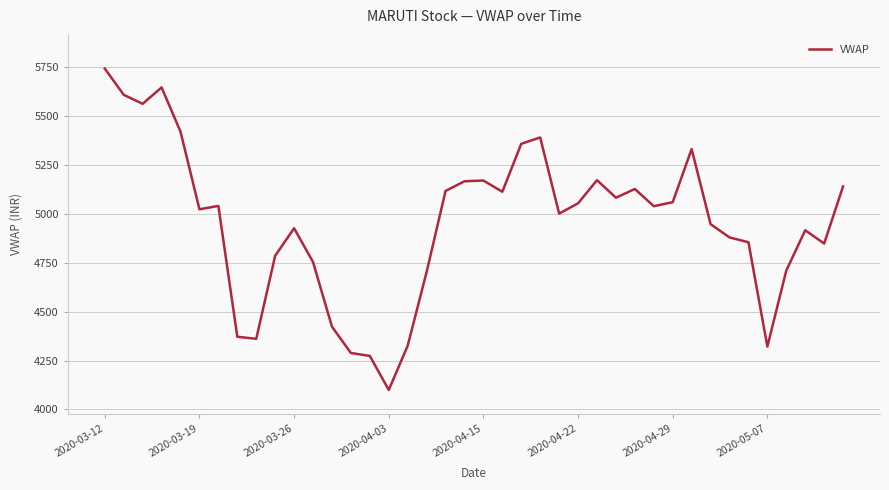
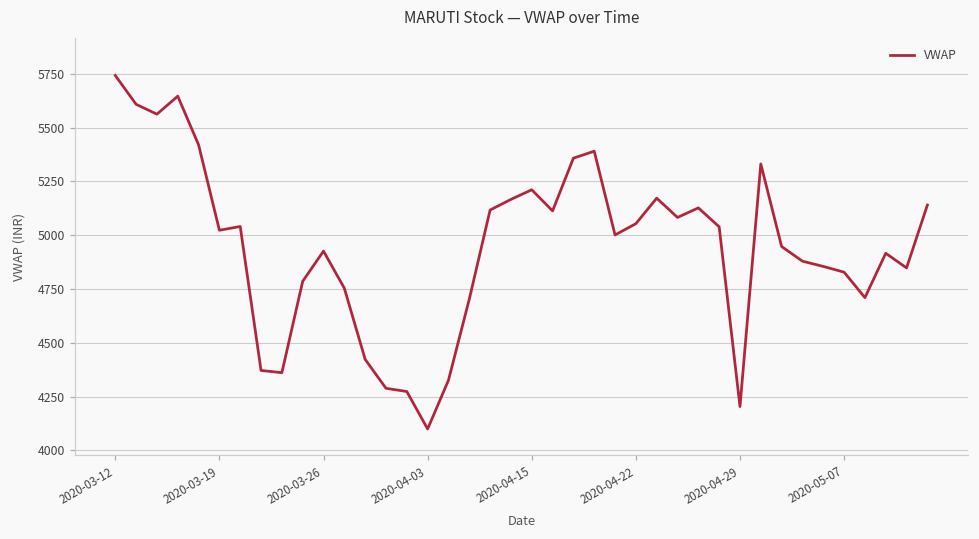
2020-04-15: 5170 -> 5210
2020-04-29: 5060 -> 4200
2020-05-07: 4320 -> 4830
